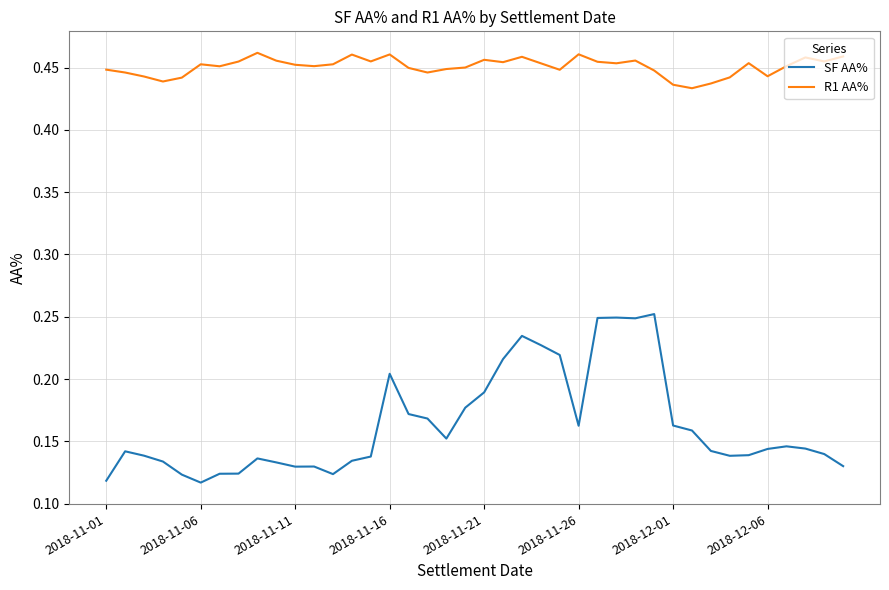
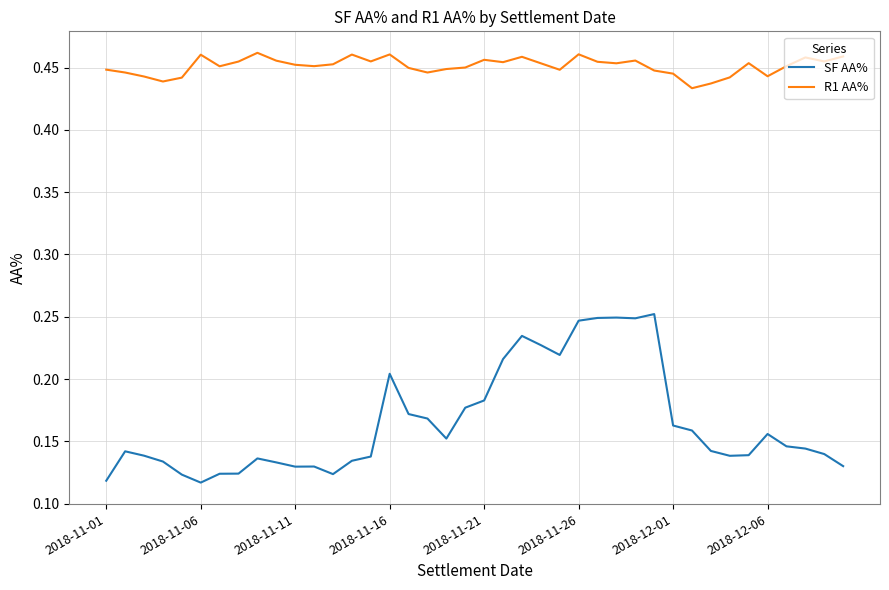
R1 AA%, 2018-11-06: 0.453 -> 0.460
SF AA%, 2018-11-21: 0.189 -> 0.183
SF AA%, 2018-11-26: 0.163 -> 0.247
R1 AA%, 2018-12-01: 0.436 -> 0.445
SF AA%, 2018-12-06: 0.144 -> 0.156
